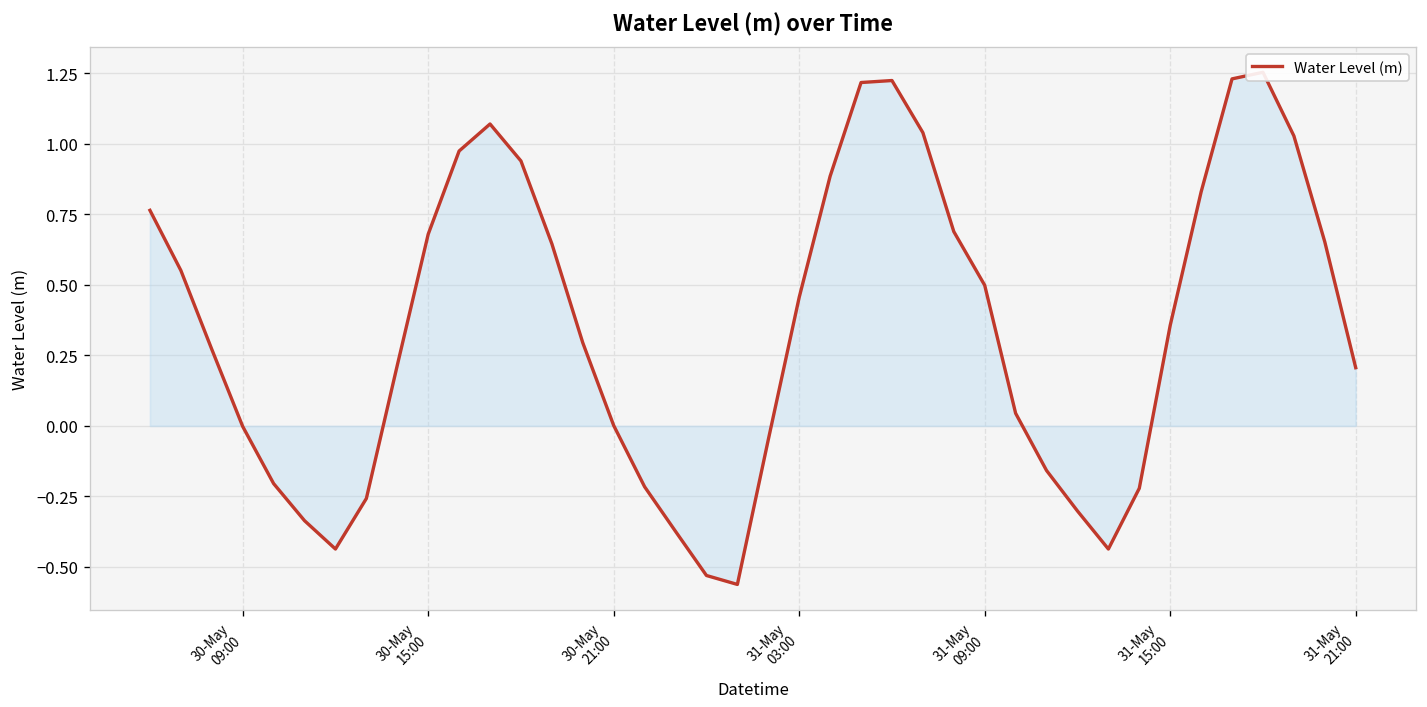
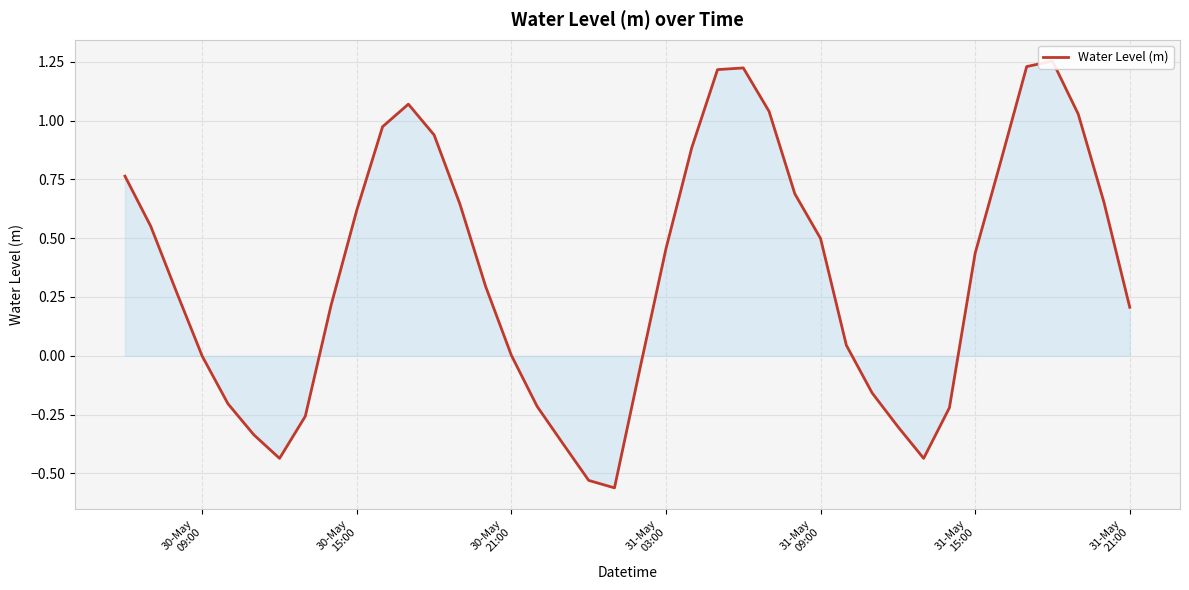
Water Level (m), 30-May 15:00: 0.68 -> 0.62
Water Level (m), 31-May 15:00: 0.36 -> 0.44
